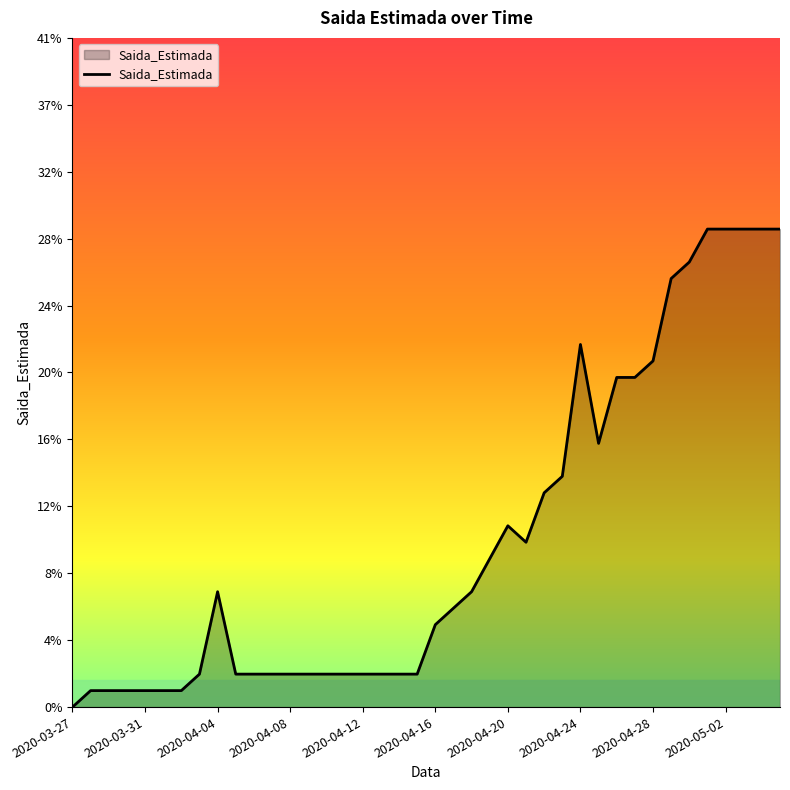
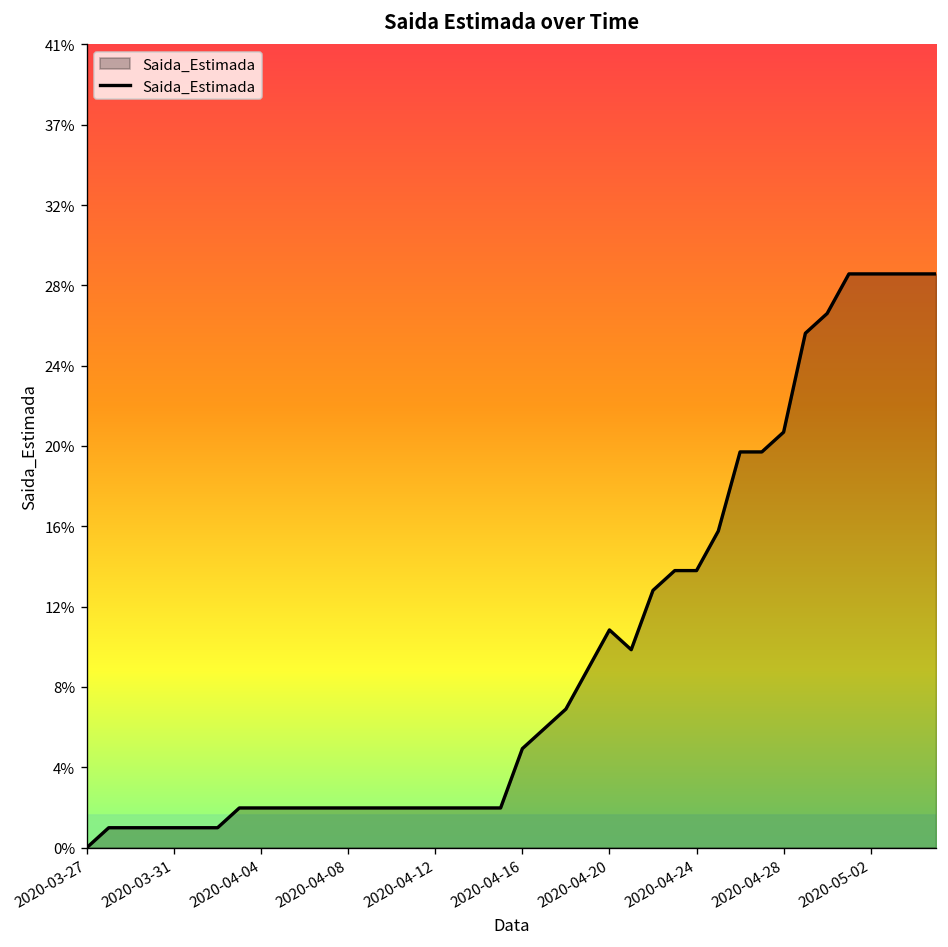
2020-04-04: 7% -> 2%
2020-04-24: 22% -> 14%
